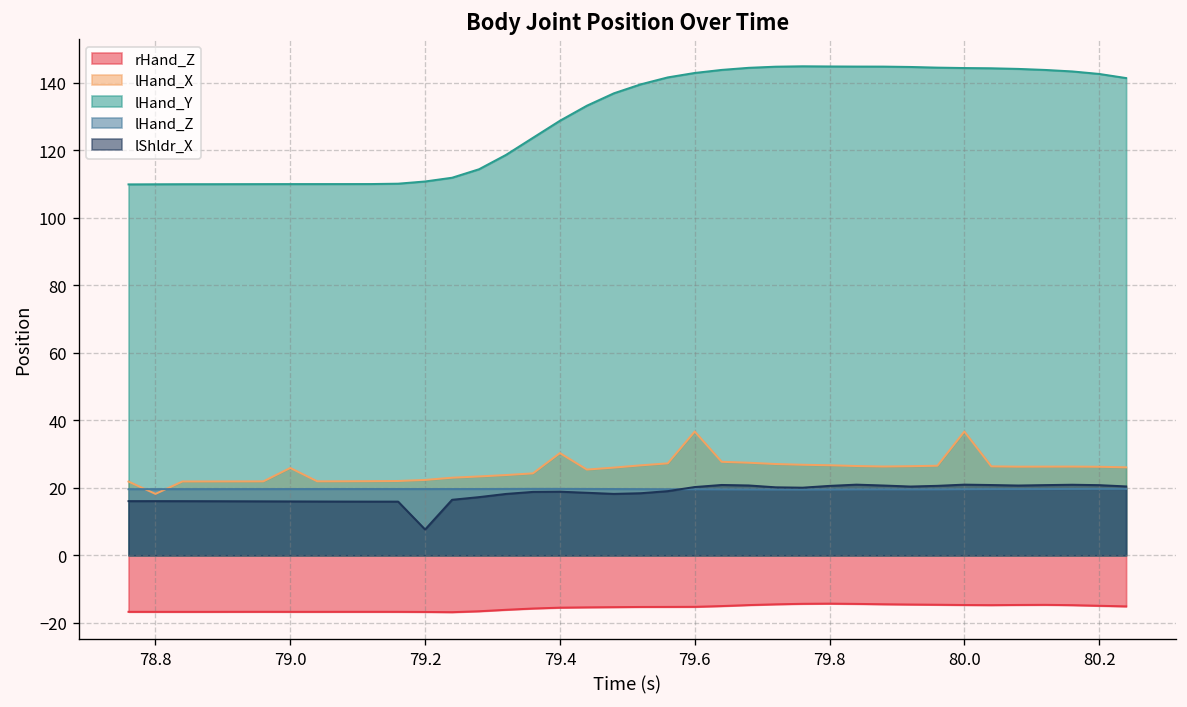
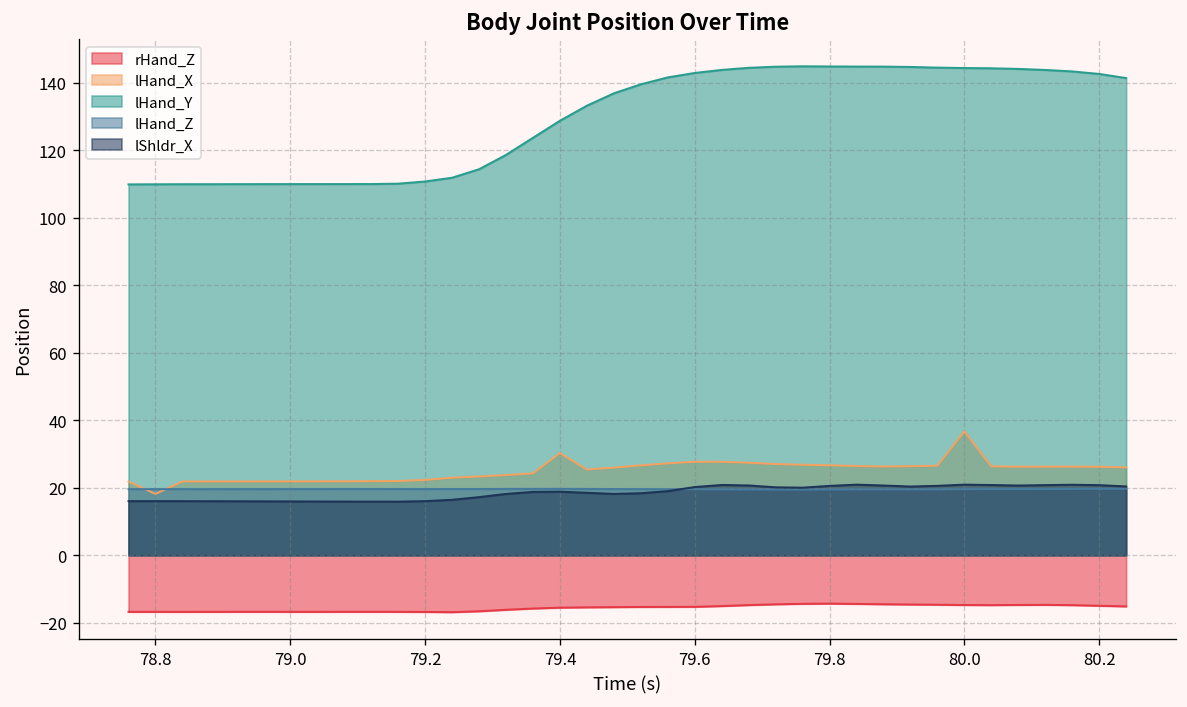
lHand_X, 79.0: 26 -> 22
lShldr_X, 79.2: 8 -> 16
lHand_X, 79.6: 37 -> 28
